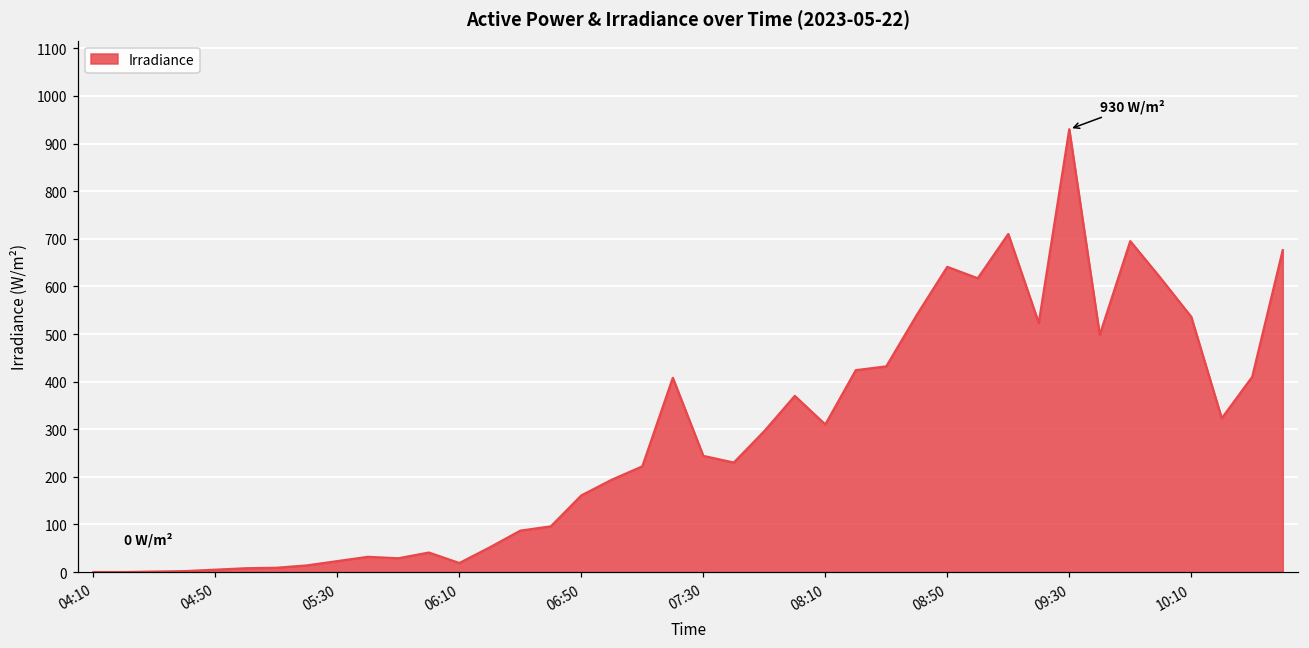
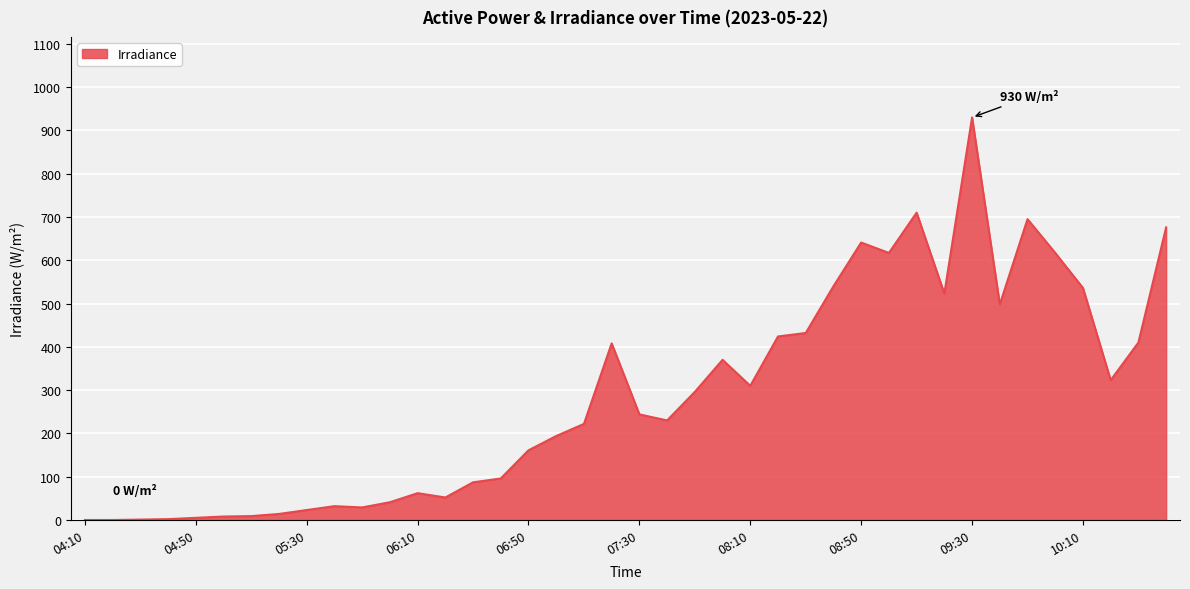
06:10: 20 -> 60
